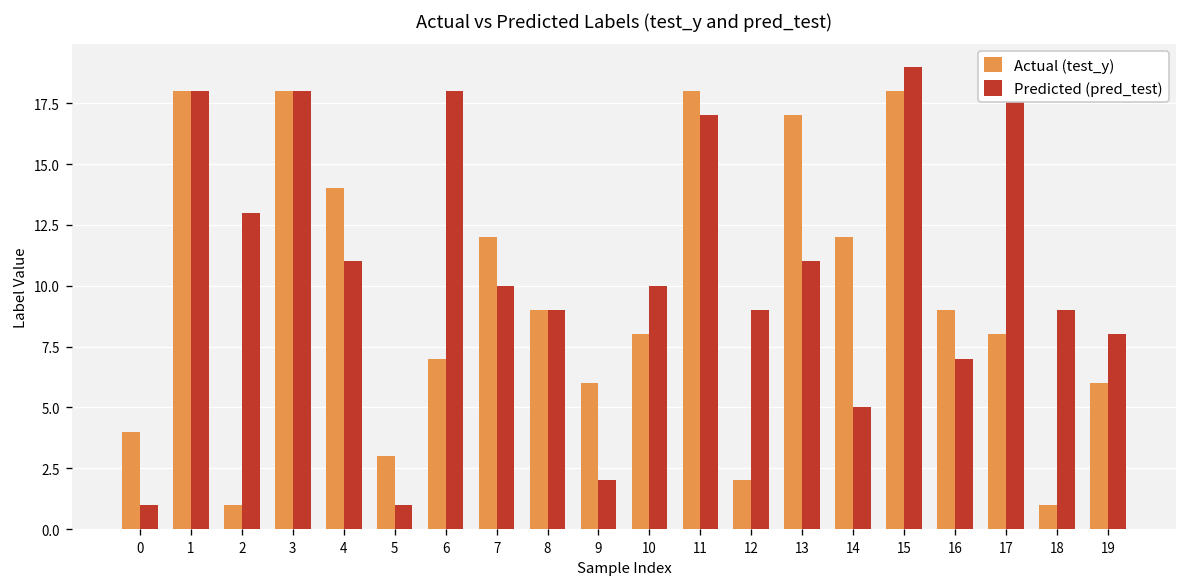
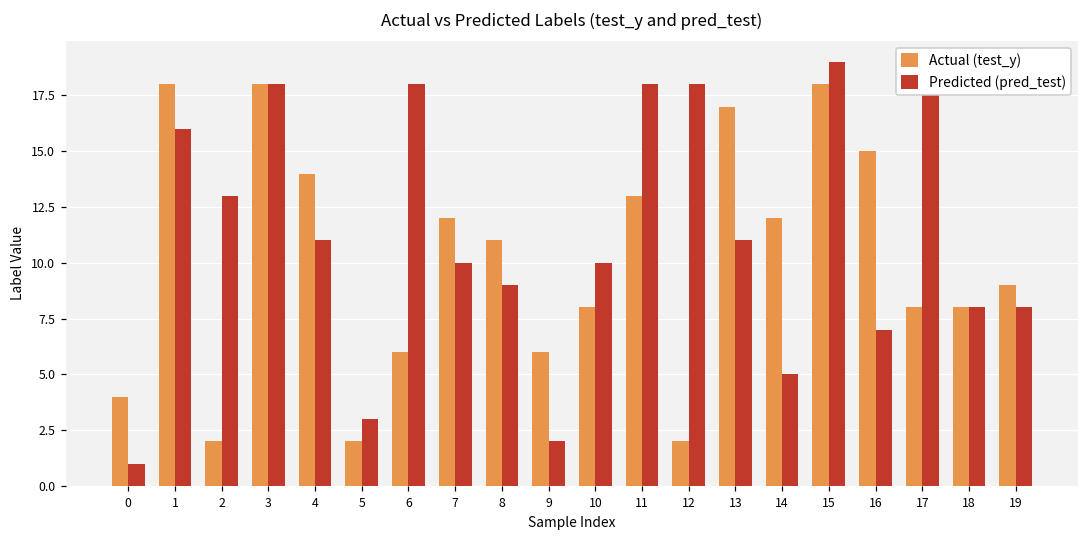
Predicted (pred_test), 1: 18 -> 16
Actual (test_y), 2: 1 -> 2
Actual (test_y), 5: 3 -> 2
Predicted (pred_test), 5: 1 -> 3
Actual (test_y), 6: 7 -> 6
Actual (test_y), 8: 9 -> 11
Actual (test_y), 11: 18 -> 13
Predicted (pred_test), 11: 17 -> 18
Predicted (pred_test), 12: 9 -> 18
Actual (test_y), 16: 9 -> 15
Actual (test_y), 18: 1 -> 8
Predicted (pred_test), 18: 9 -> 8
Actual (test_y), 19: 6 -> 9
